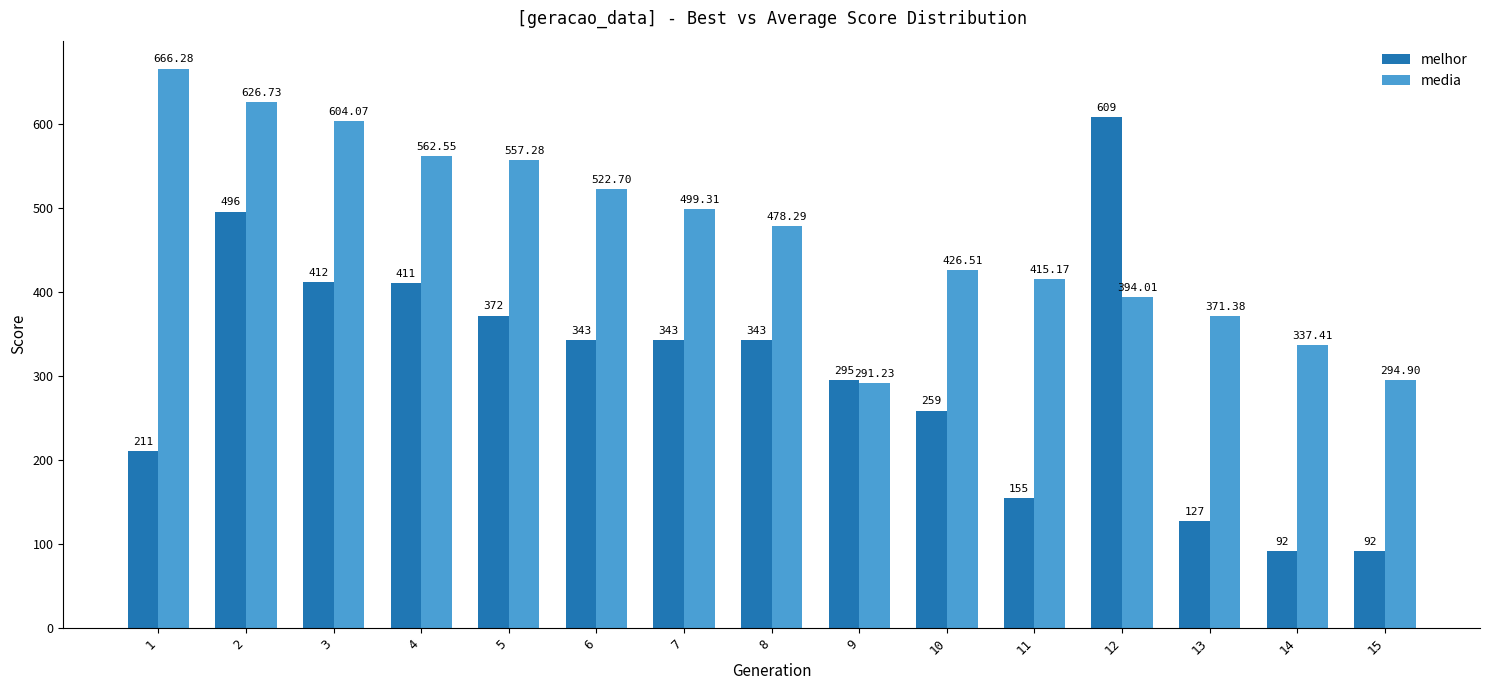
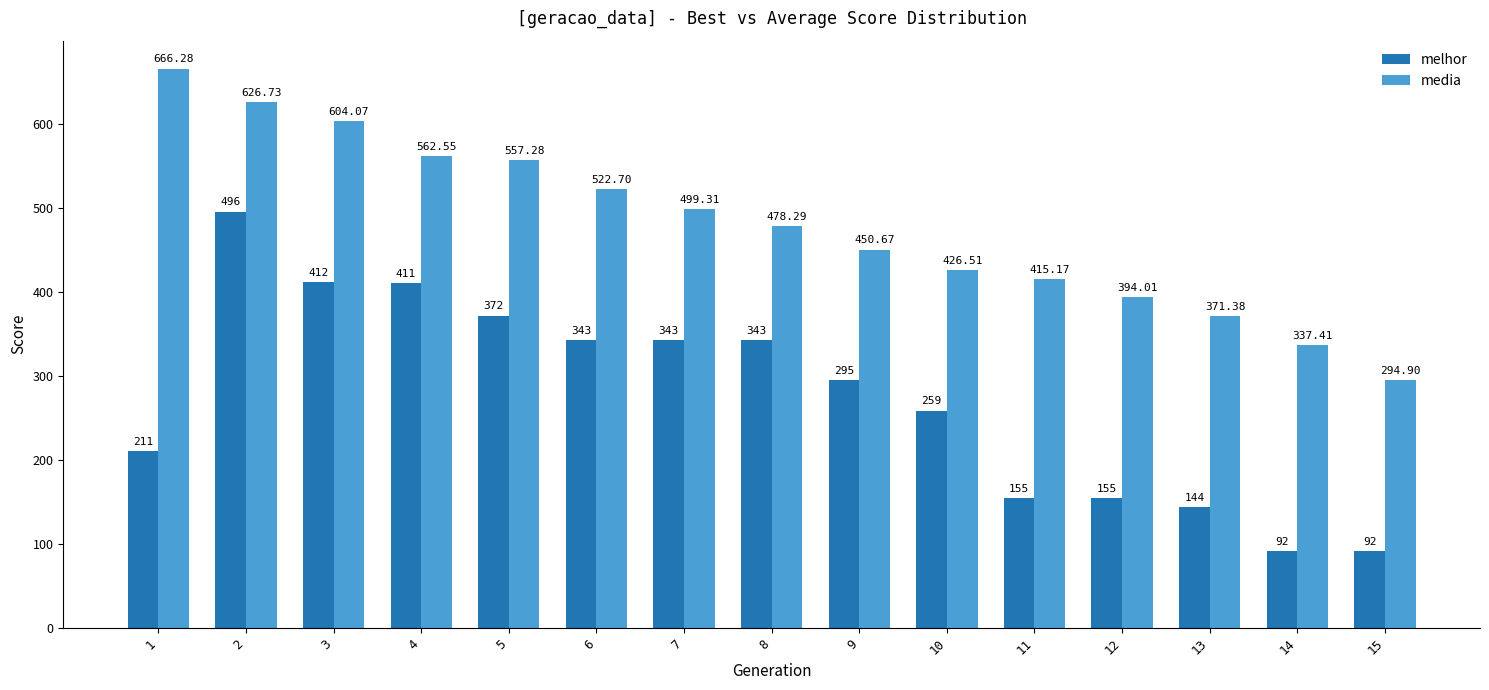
media, 9: 291.23 -> 450.67
melhor, 12: 609 -> 155
melhor, 13: 127 -> 144
